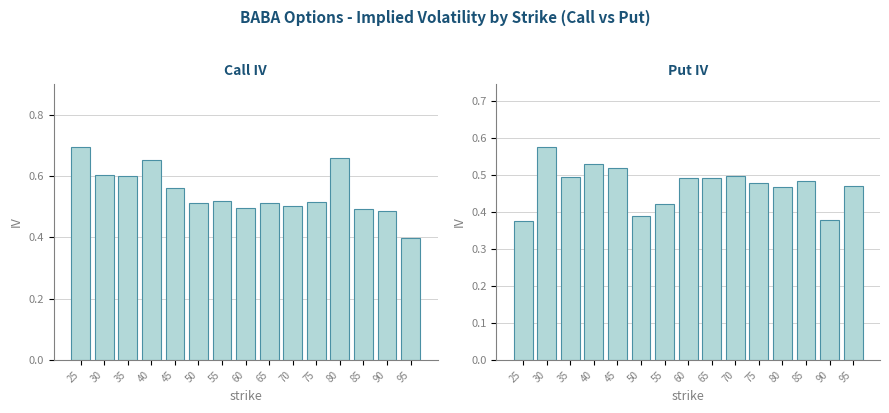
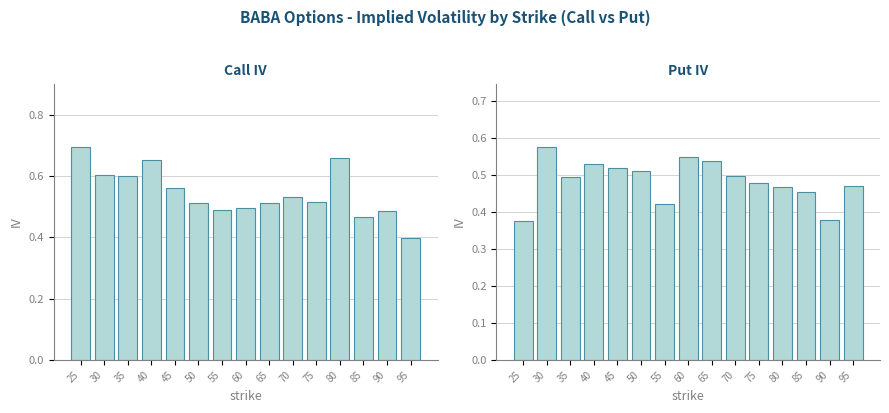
Call IV, 55: 0.52 -> 0.49
Call IV, 70: 0.50 -> 0.53
Call IV, 85: 0.49 -> 0.47
Put IV, 50: 0.39 -> 0.51
Put IV, 60: 0.49 -> 0.55
Put IV, 65: 0.49 -> 0.54
Put IV, 85: 0.48 -> 0.45
